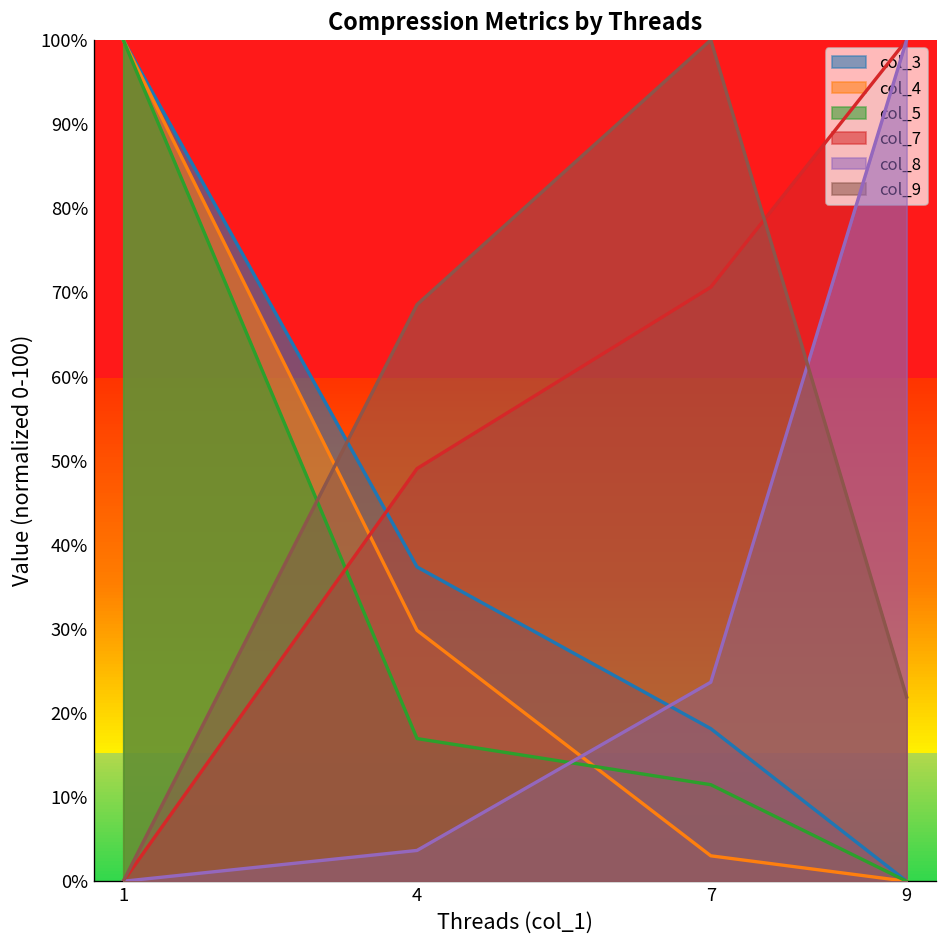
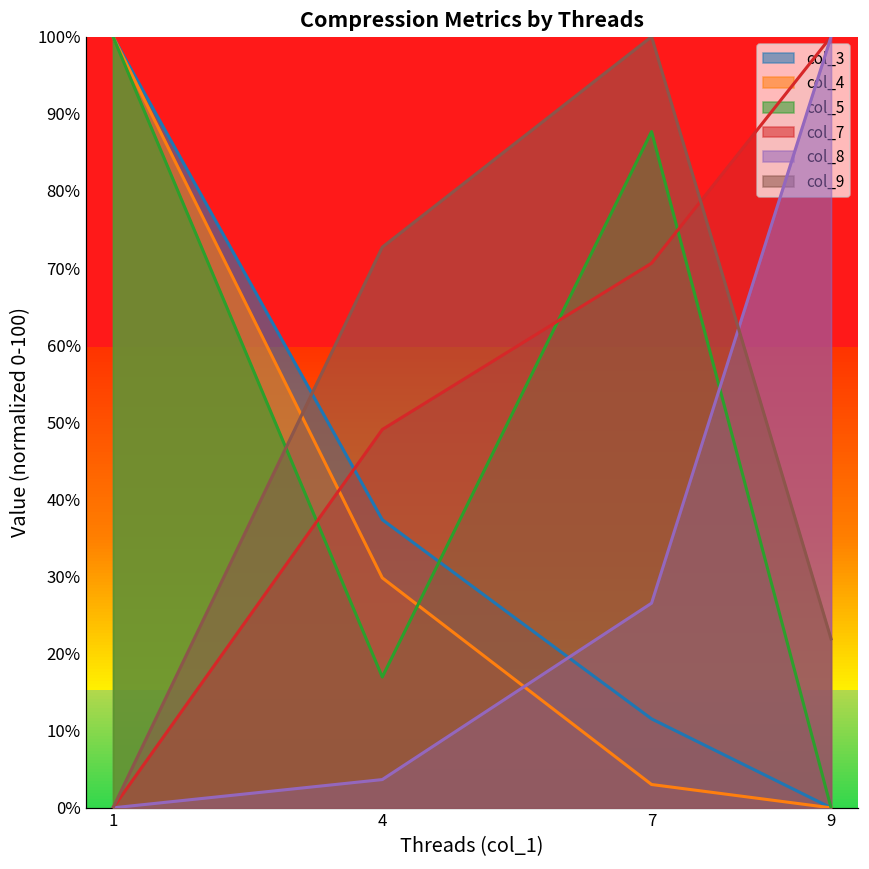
col_9, 4: 69% -> 73%
col_3, 7: 18% -> 12%
col_5, 7: 11% -> 88%
col_8, 7: 24% -> 27%
